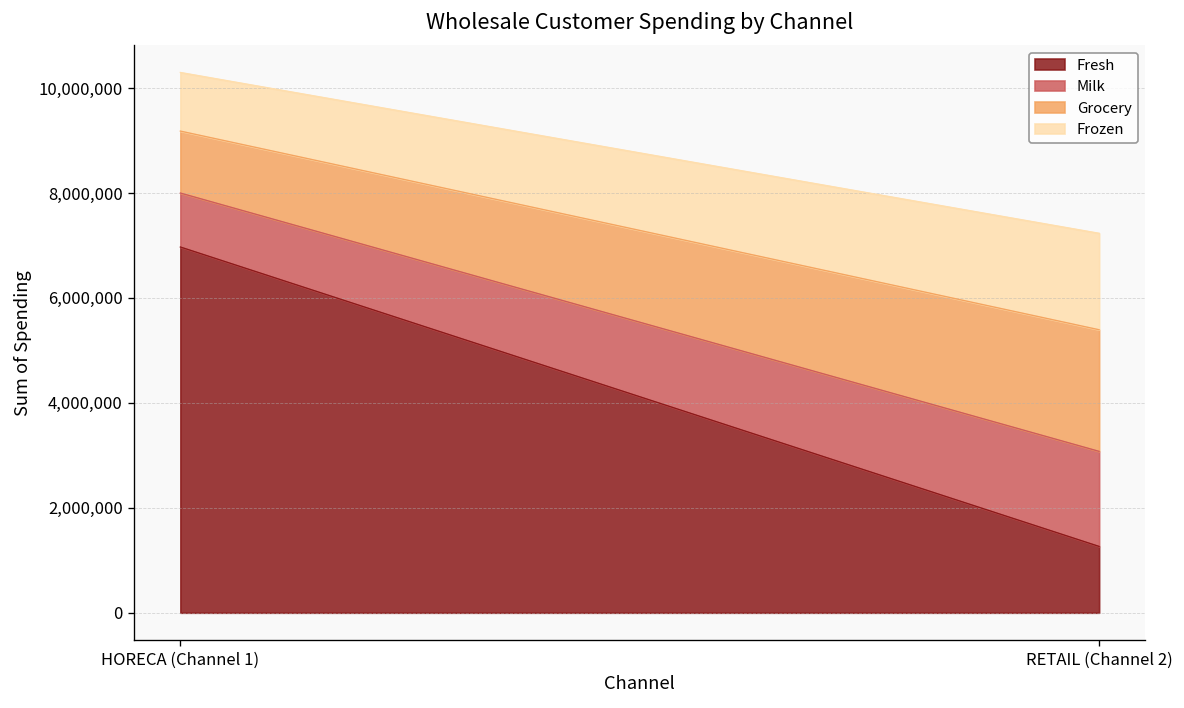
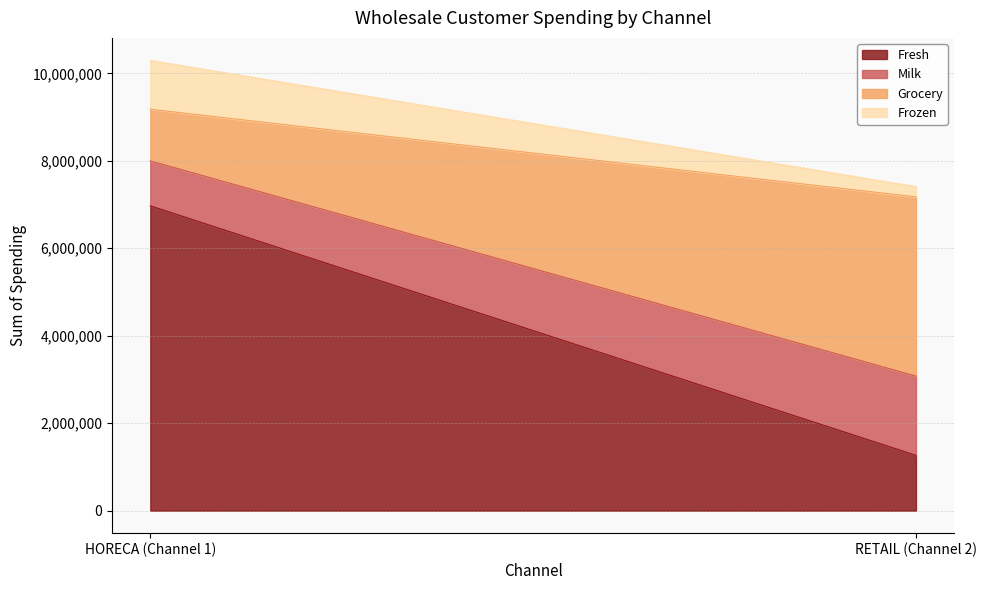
Grocery, RETAIL (Channel 2): 2,300,000 -> 4,100,000
Frozen, RETAIL (Channel 2): 1,800,000 -> 200,000
